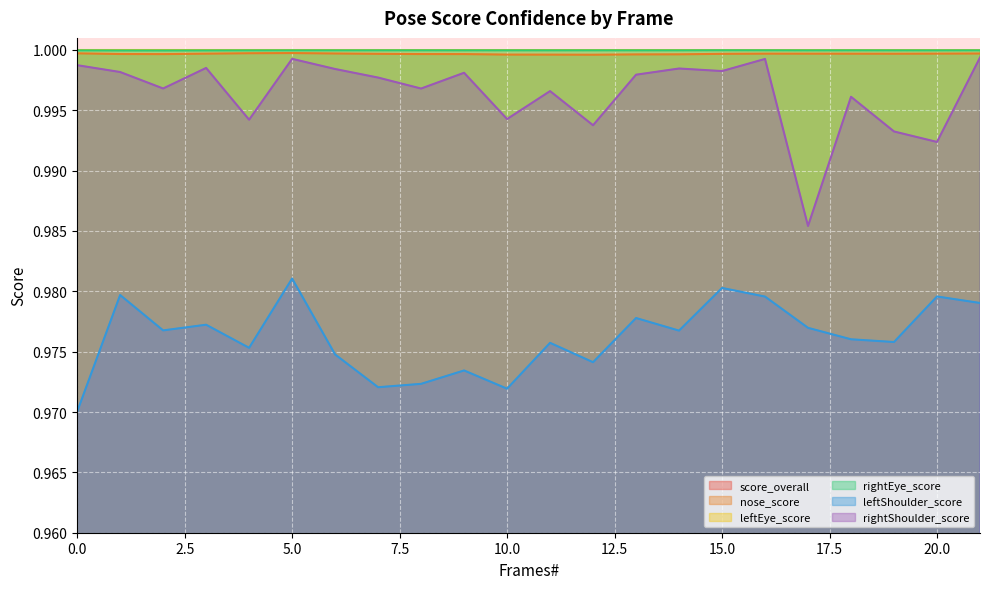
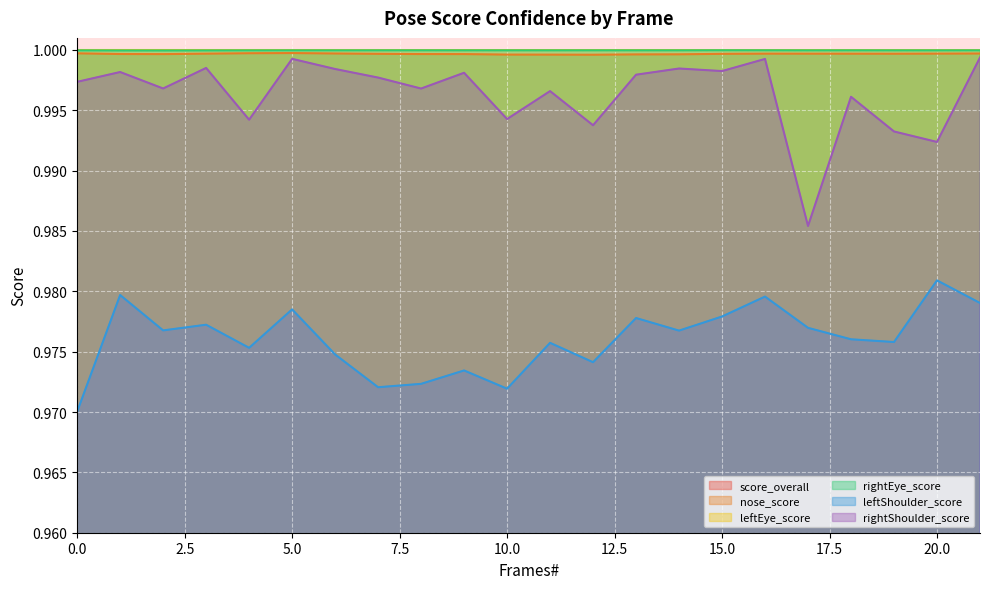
rightShoulder_score, 0.0: 0.9987 -> 0.9974
leftShoulder_score, 5.0: 0.9811 -> 0.9785
leftShoulder_score, 15.0: 0.9803 -> 0.9779
leftShoulder_score, 20.0: 0.9796 -> 0.9809
